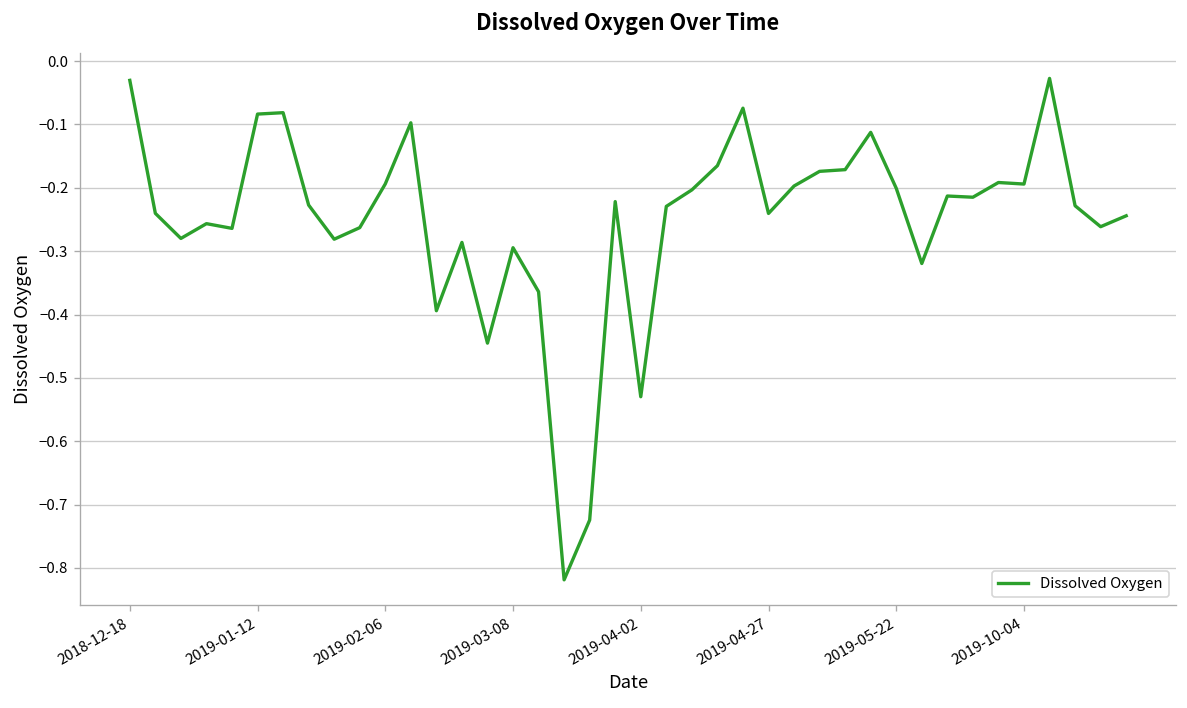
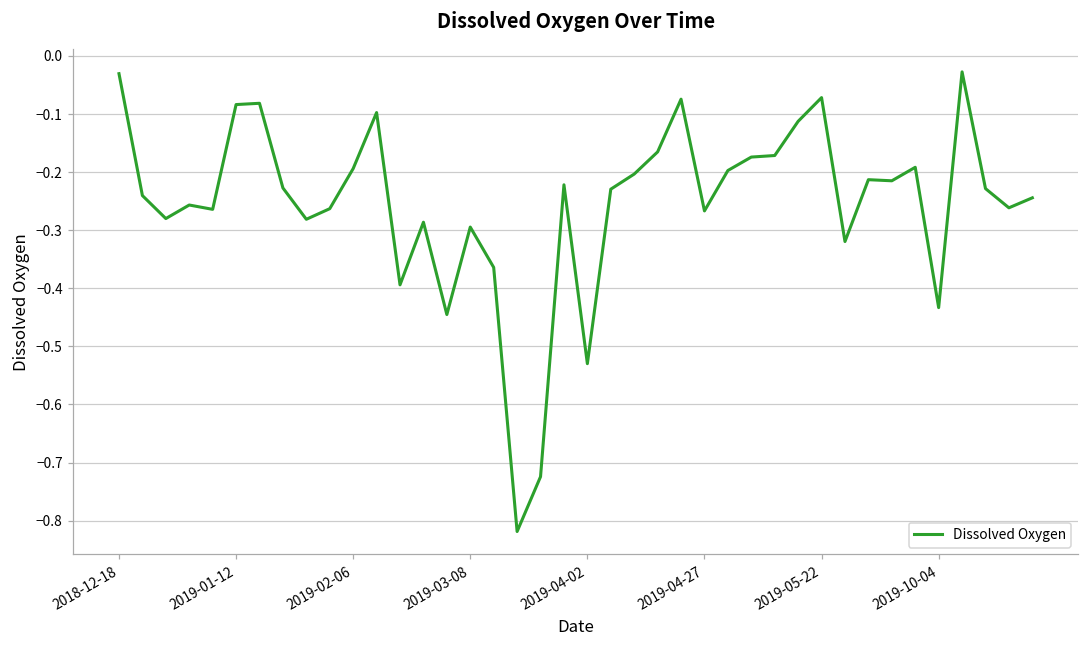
2019-04-27: -0.24 -> -0.27
2019-05-22: -0.20 -> -0.07
2019-10-04: -0.19 -> -0.43
